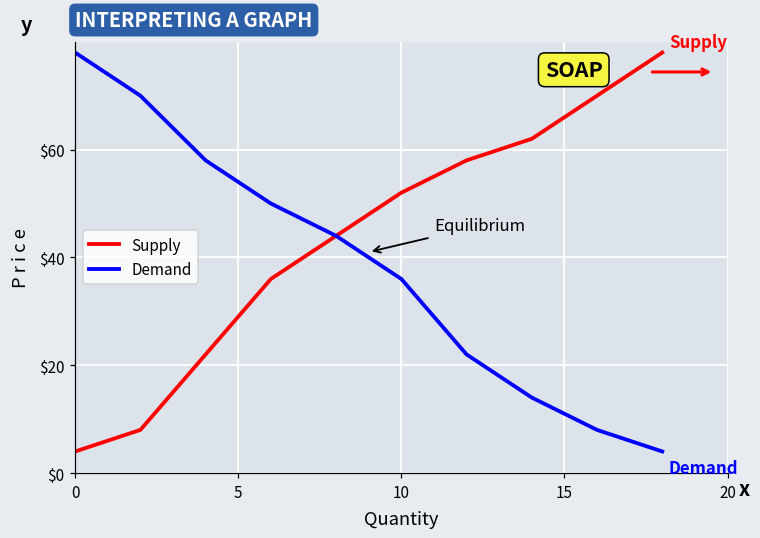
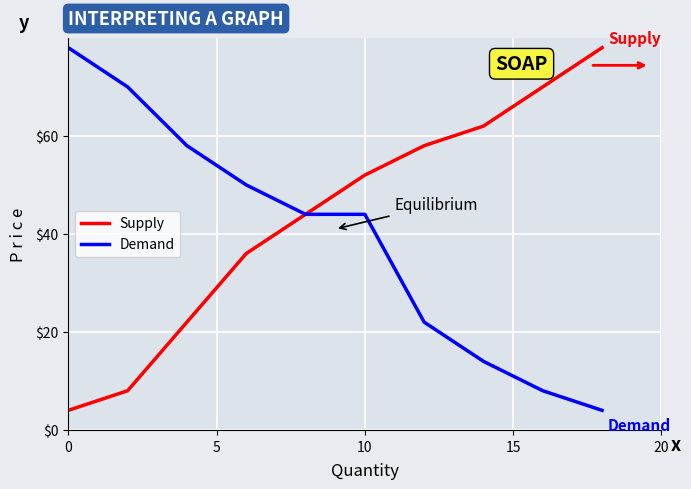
Demand, 10: $36 -> $44
